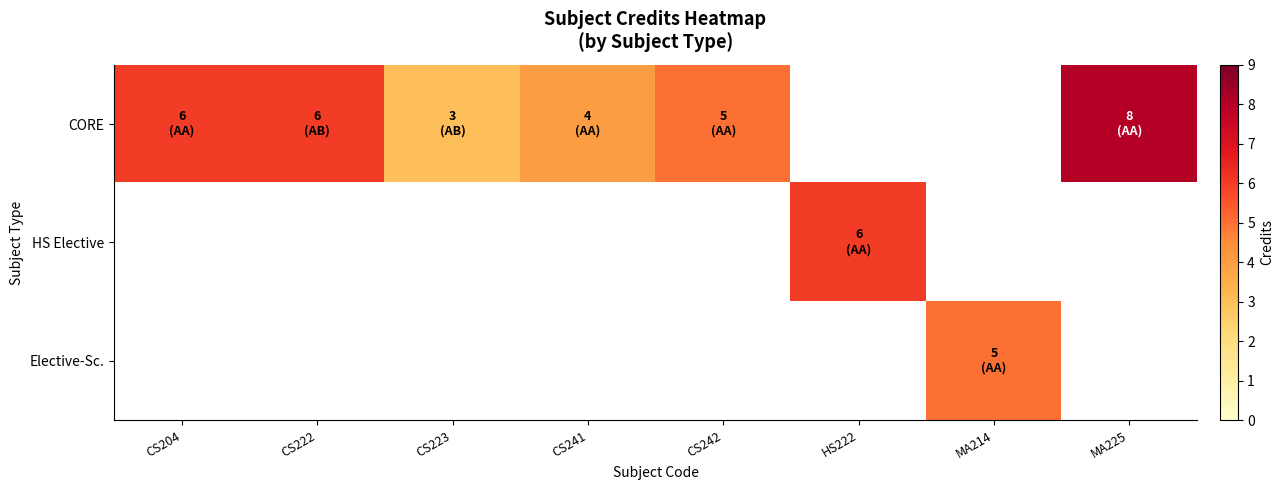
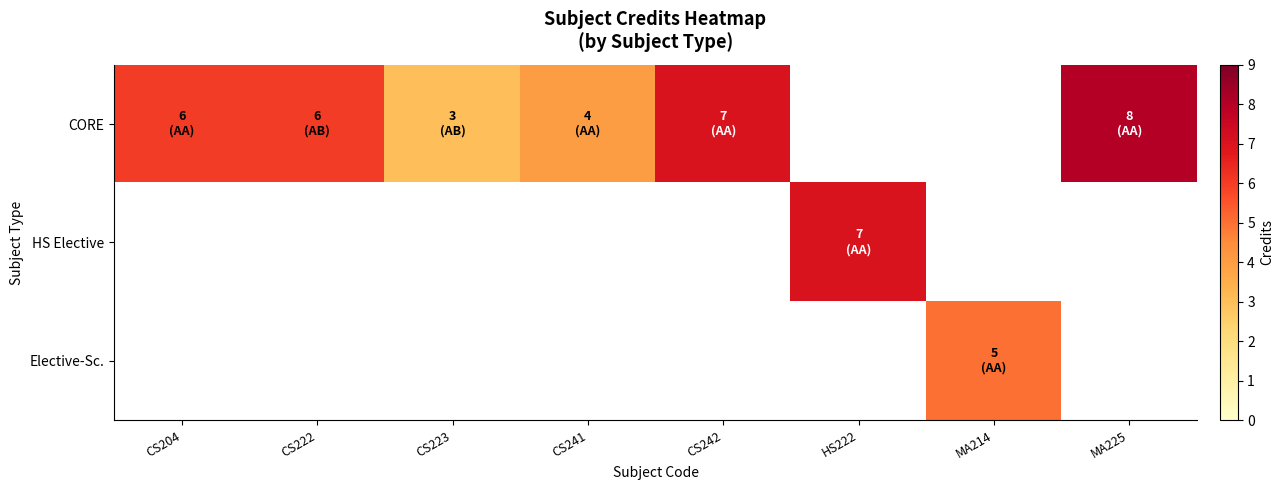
CORE, CS242: 5 -> 7
HS Elective, HS222: 6 -> 7
